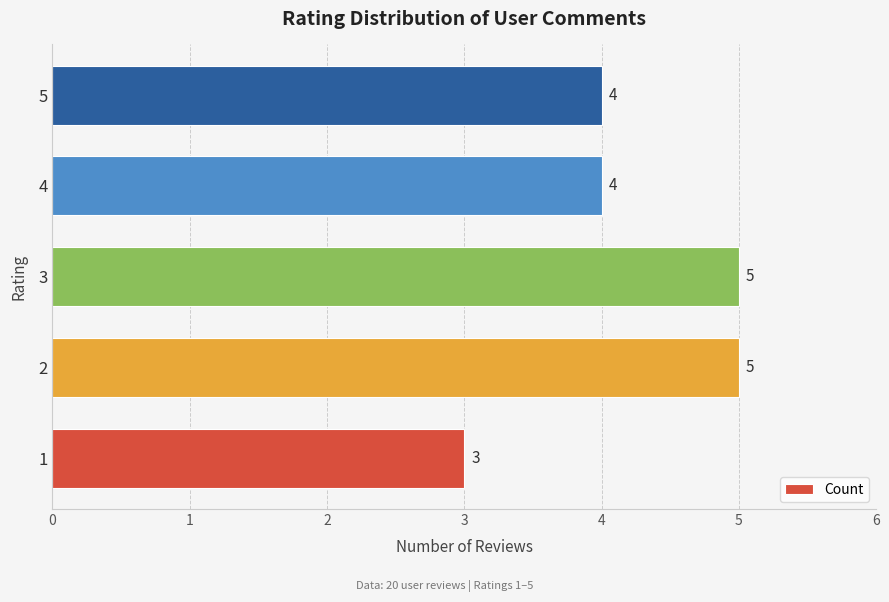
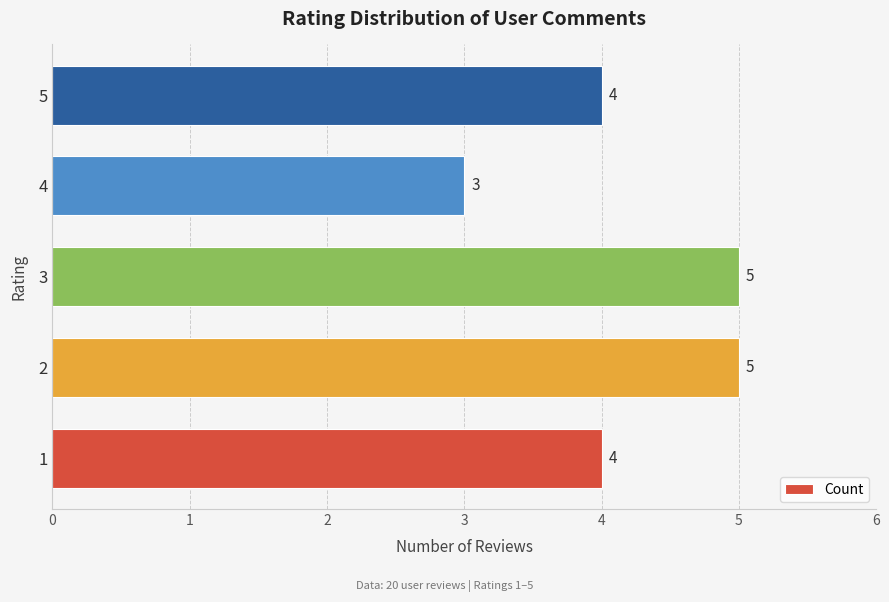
4: 4 -> 3
1: 3 -> 4
